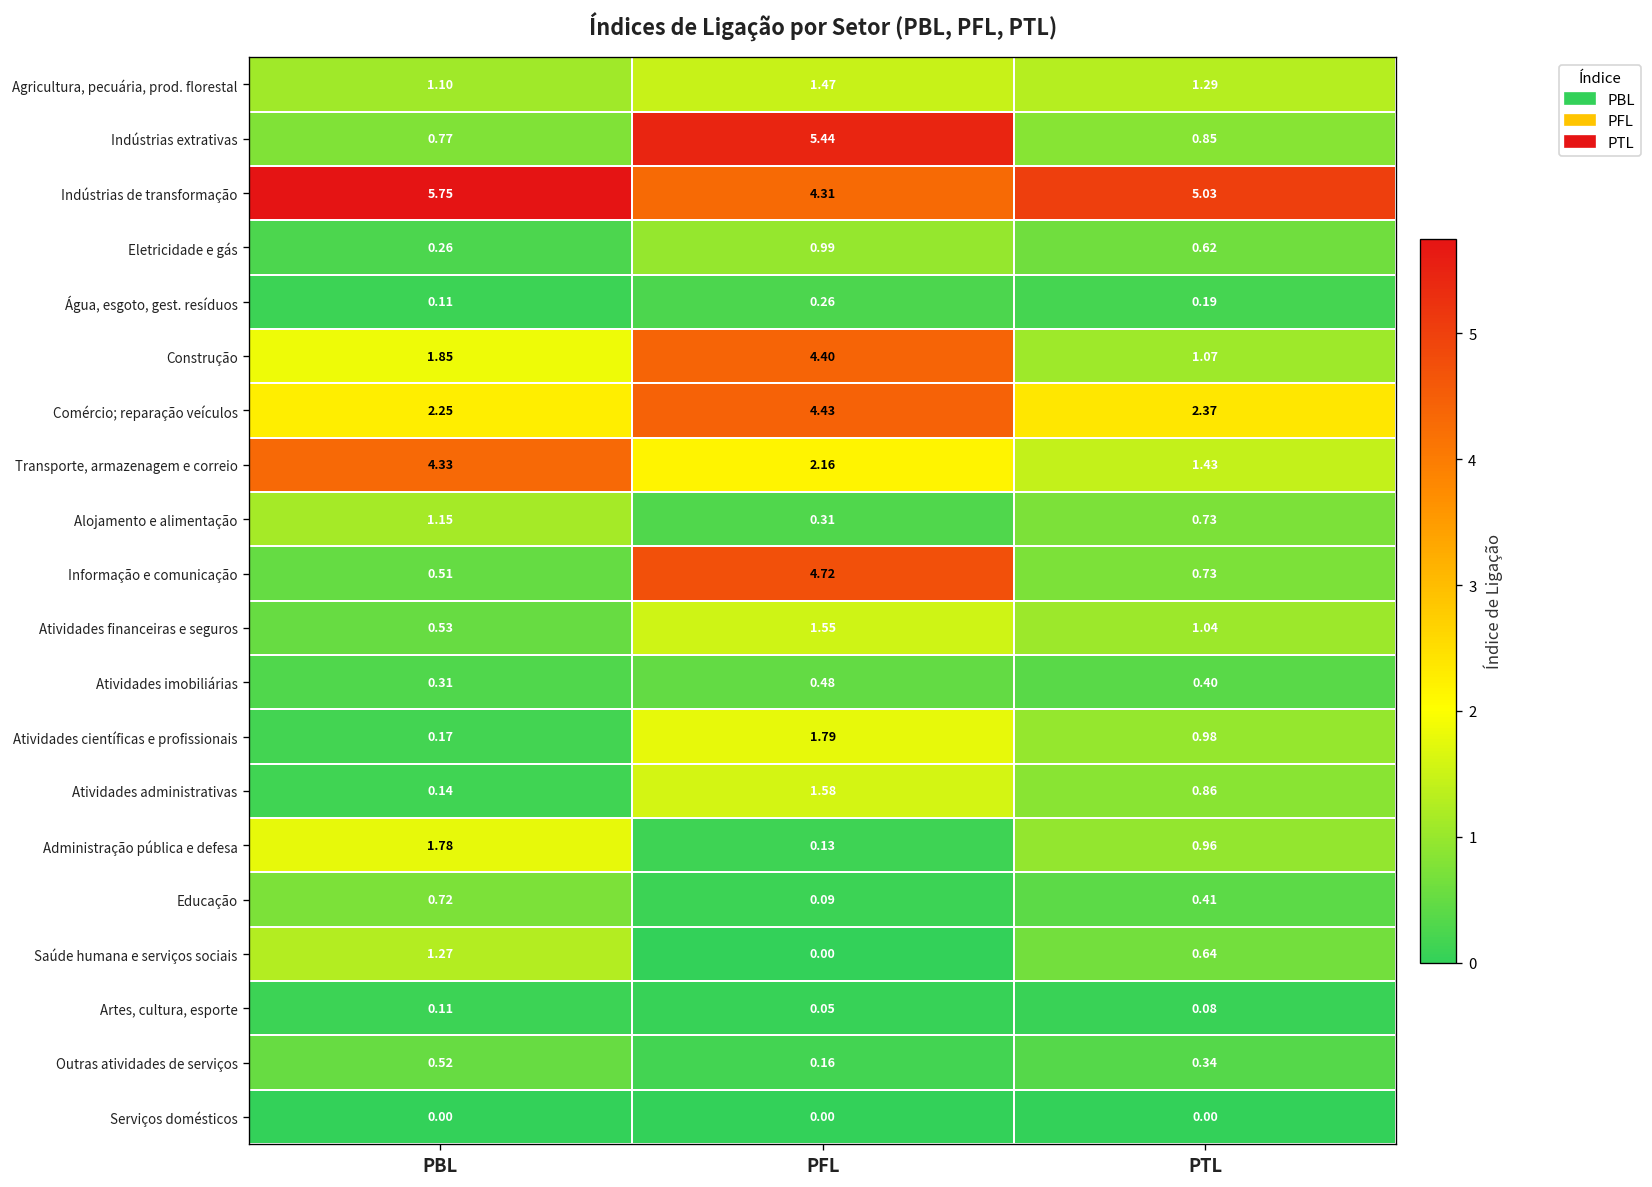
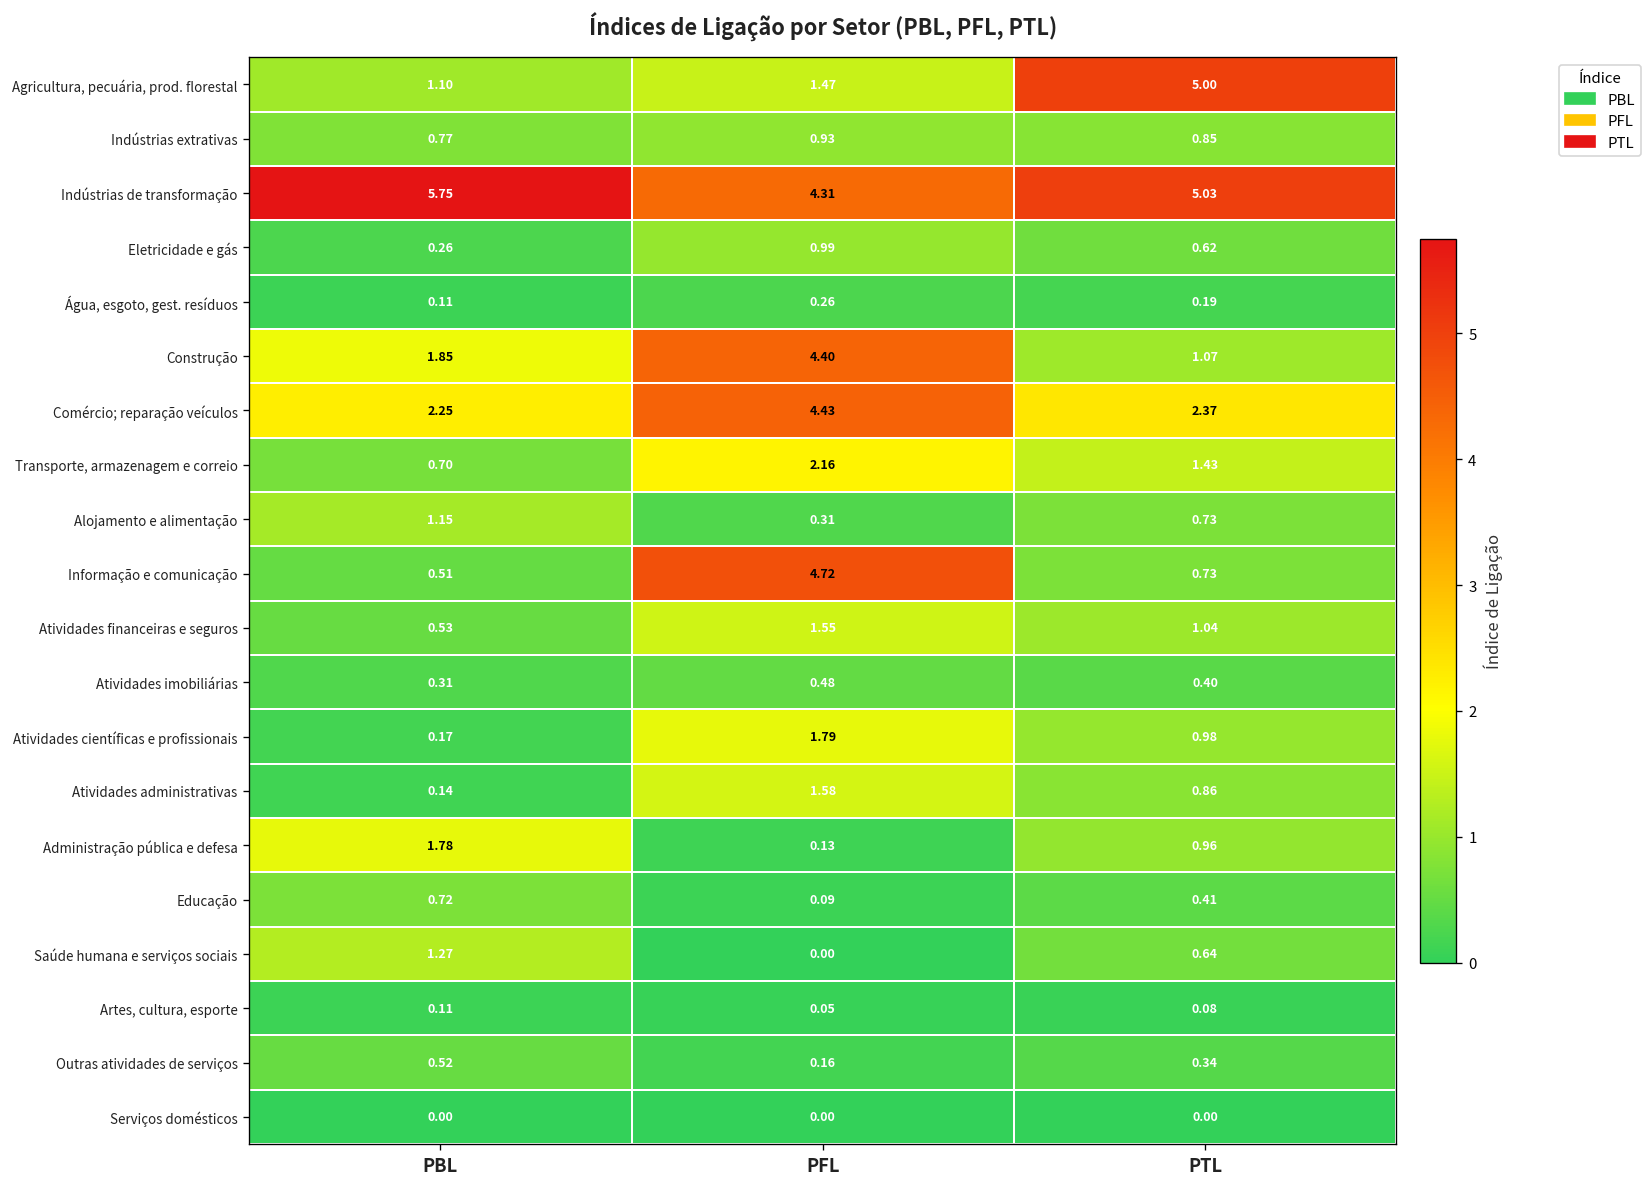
Agricultura, pecuária, prod. florestal, PTL: 1.29 -> 5.00
Indústrias extrativas, PFL: 5.44 -> 0.93
Transporte, armazenagem e correio, PBL: 4.33 -> 0.70
